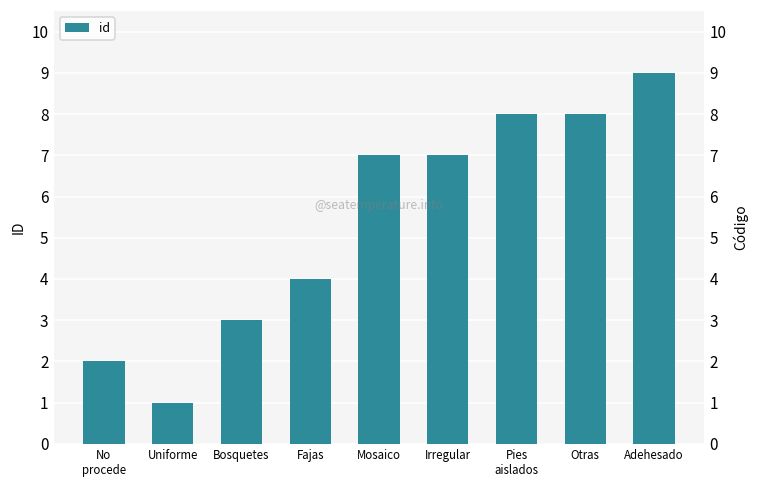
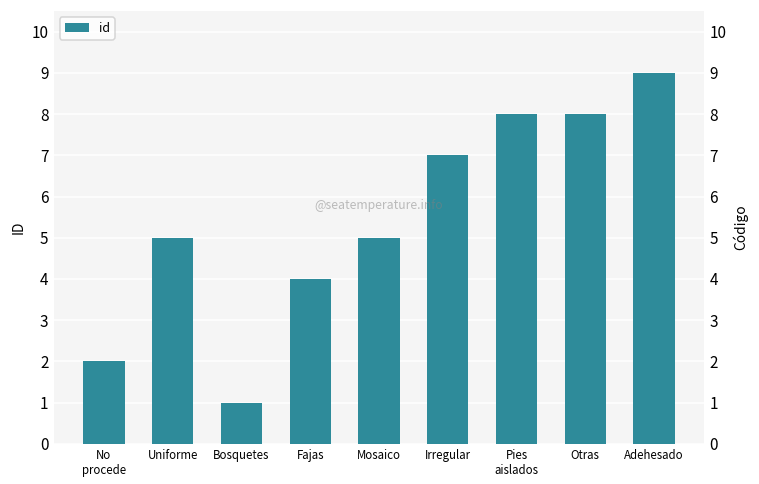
Uniforme: 1 -> 5
Bosquetes: 3 -> 1
Mosaico: 7 -> 5
